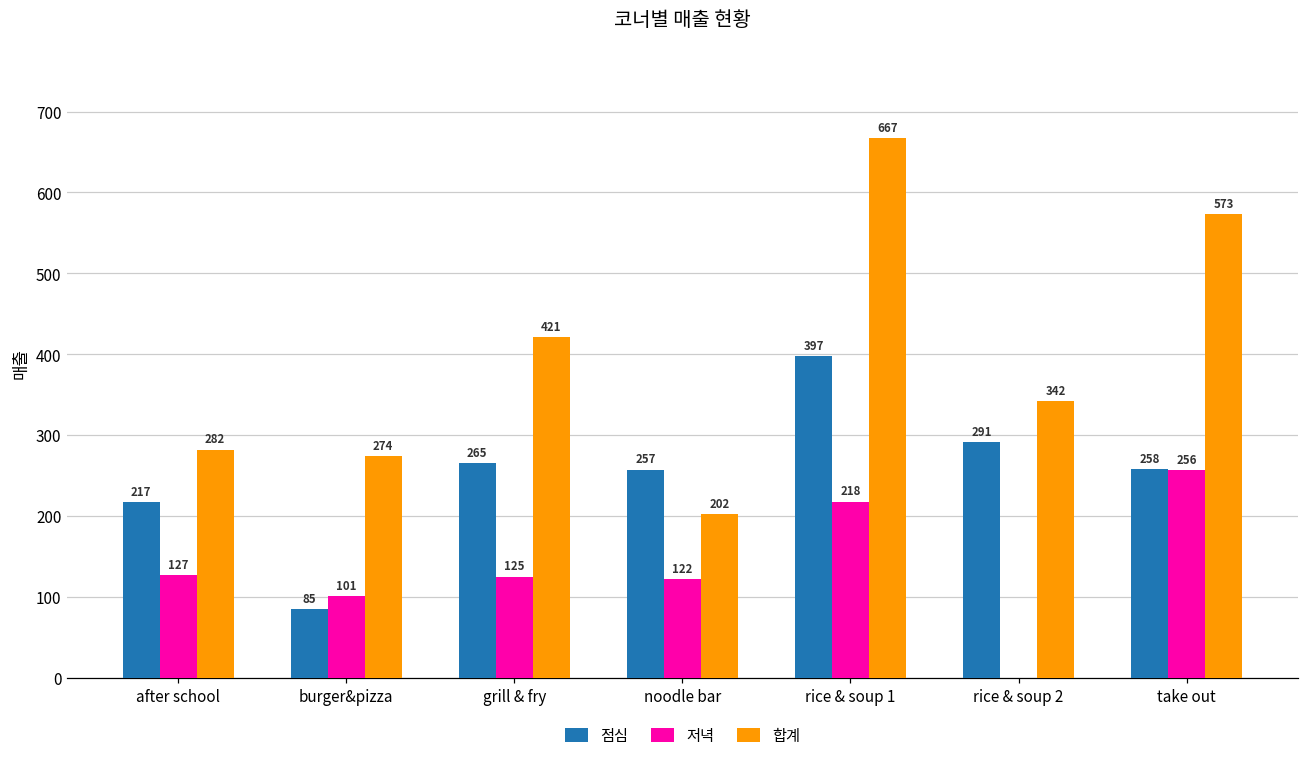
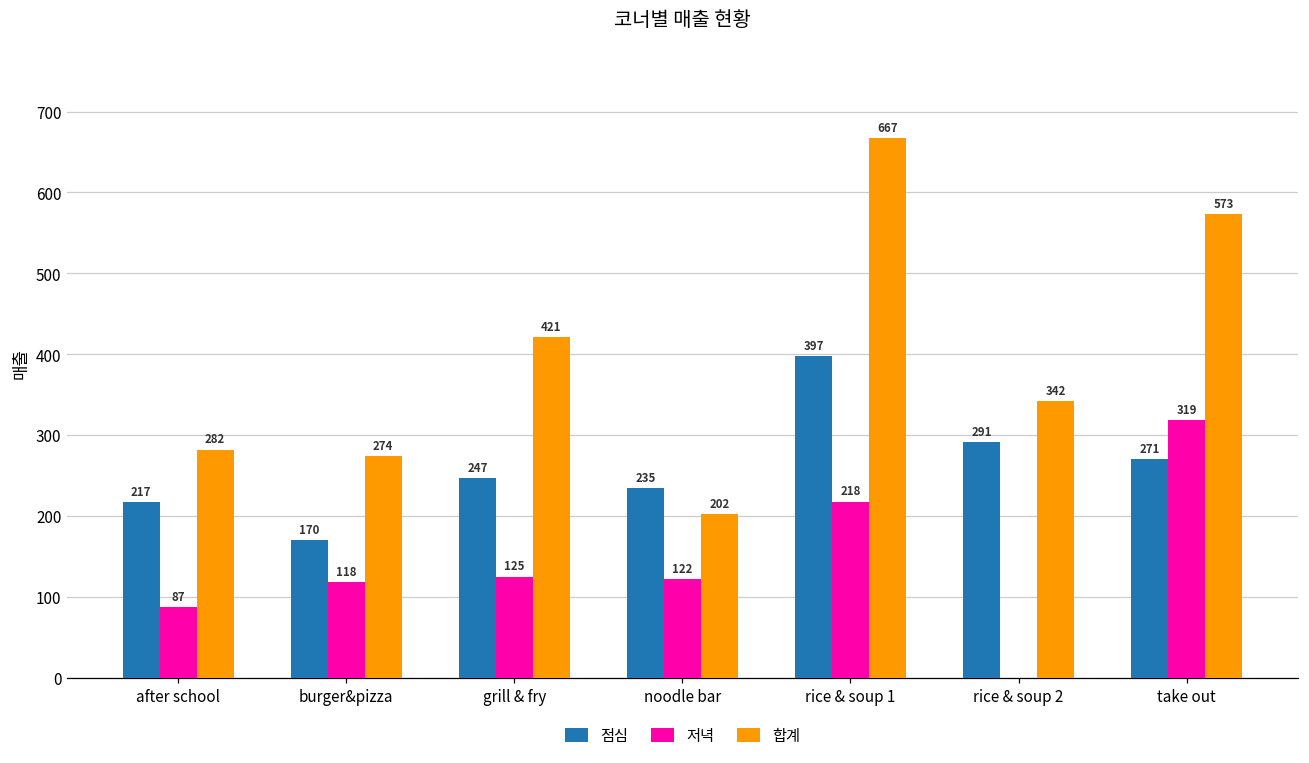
저녁, after school: 127 -> 87
점심, burger&pizza: 85 -> 170
저녁, burger&pizza: 101 -> 118
점심, grill & fry: 265 -> 247
점심, noodle bar: 257 -> 235
점심, take out: 258 -> 271
저녁, take out: 256 -> 319
